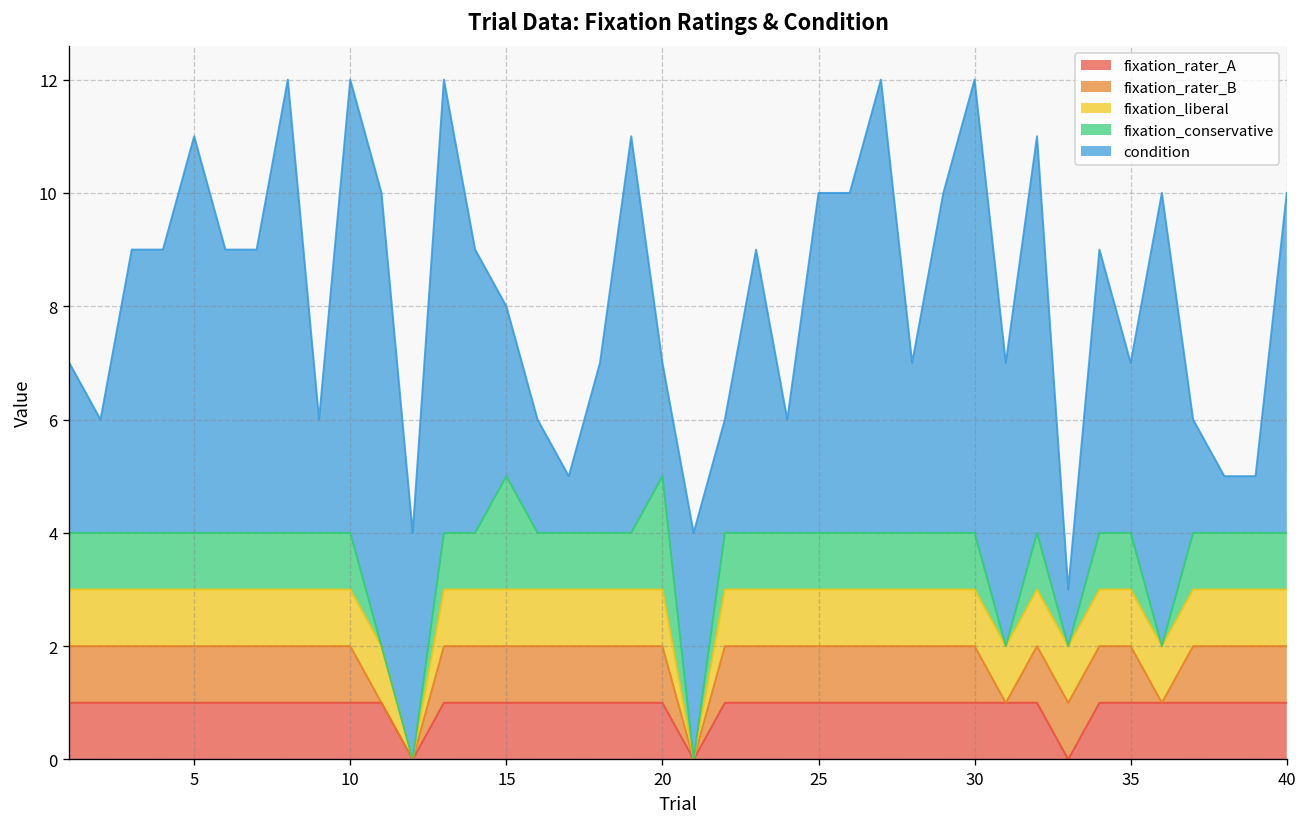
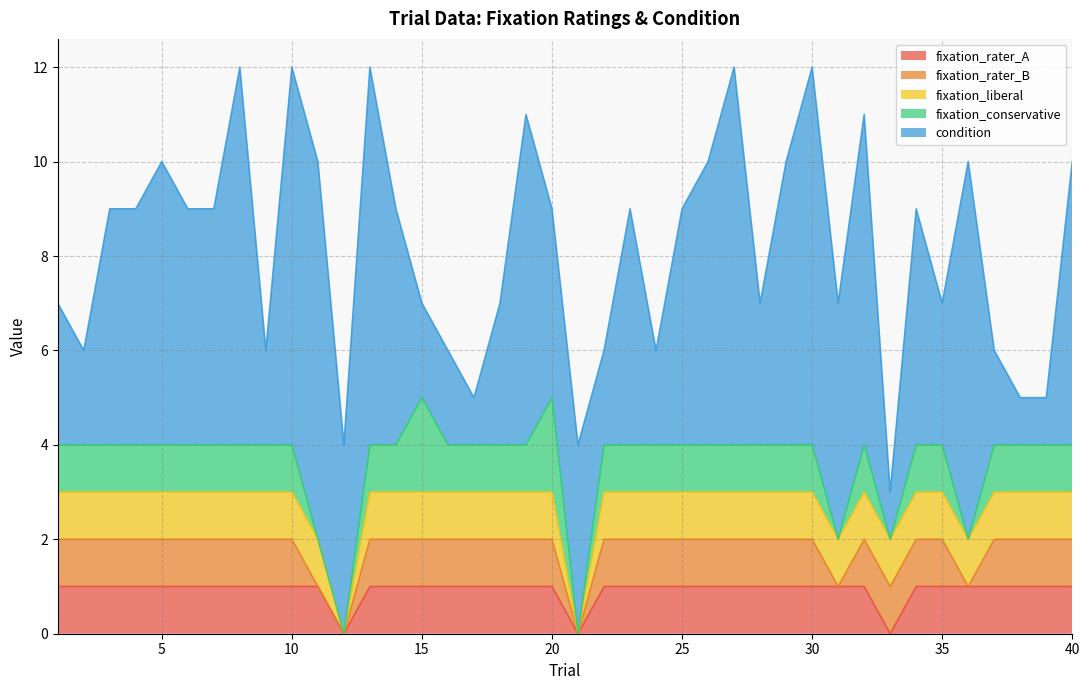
condition, 5: 7 -> 6
condition, 15: 3 -> 2
condition, 20: 2 -> 4
condition, 25: 6 -> 5
